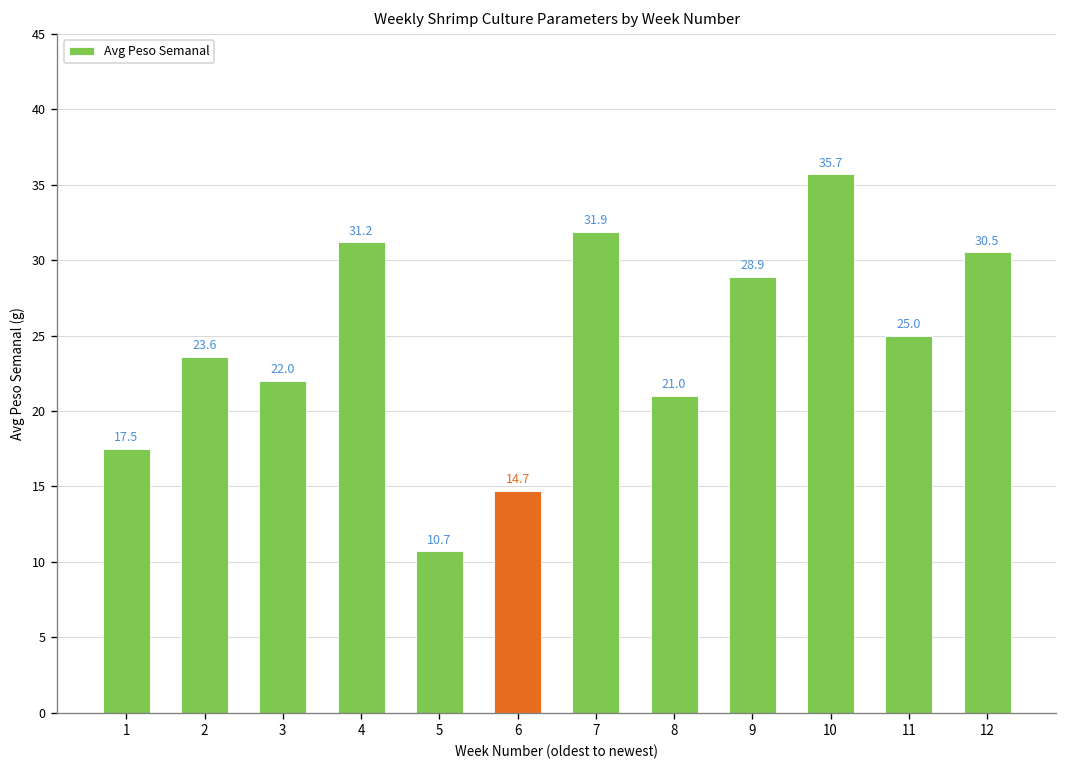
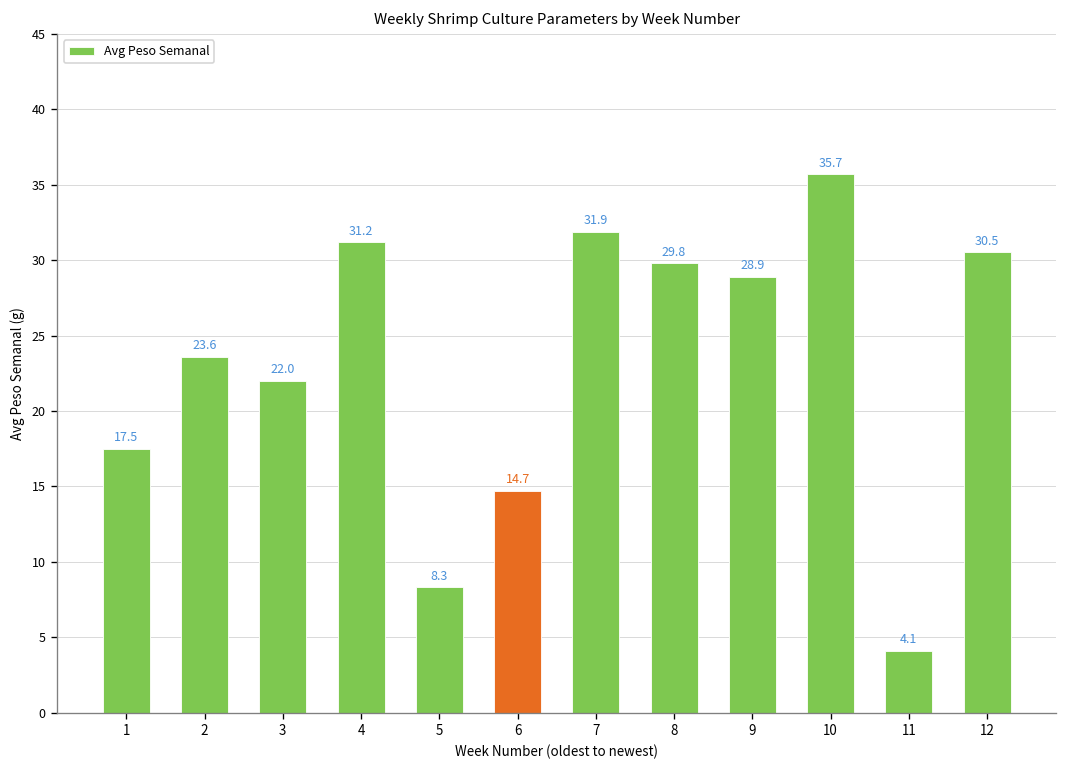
5: 10.7 -> 8.3
8: 21.0 -> 29.8
11: 25.0 -> 4.1
